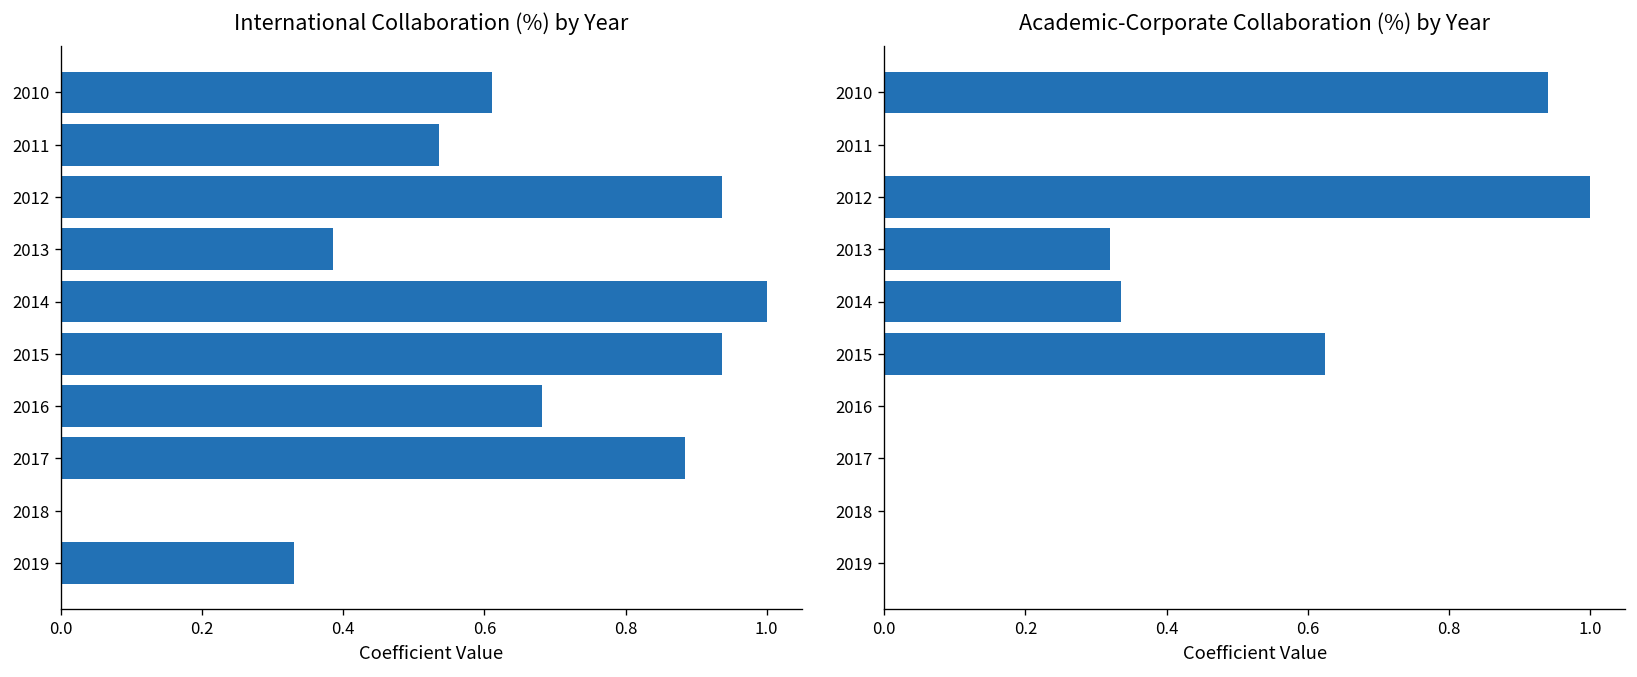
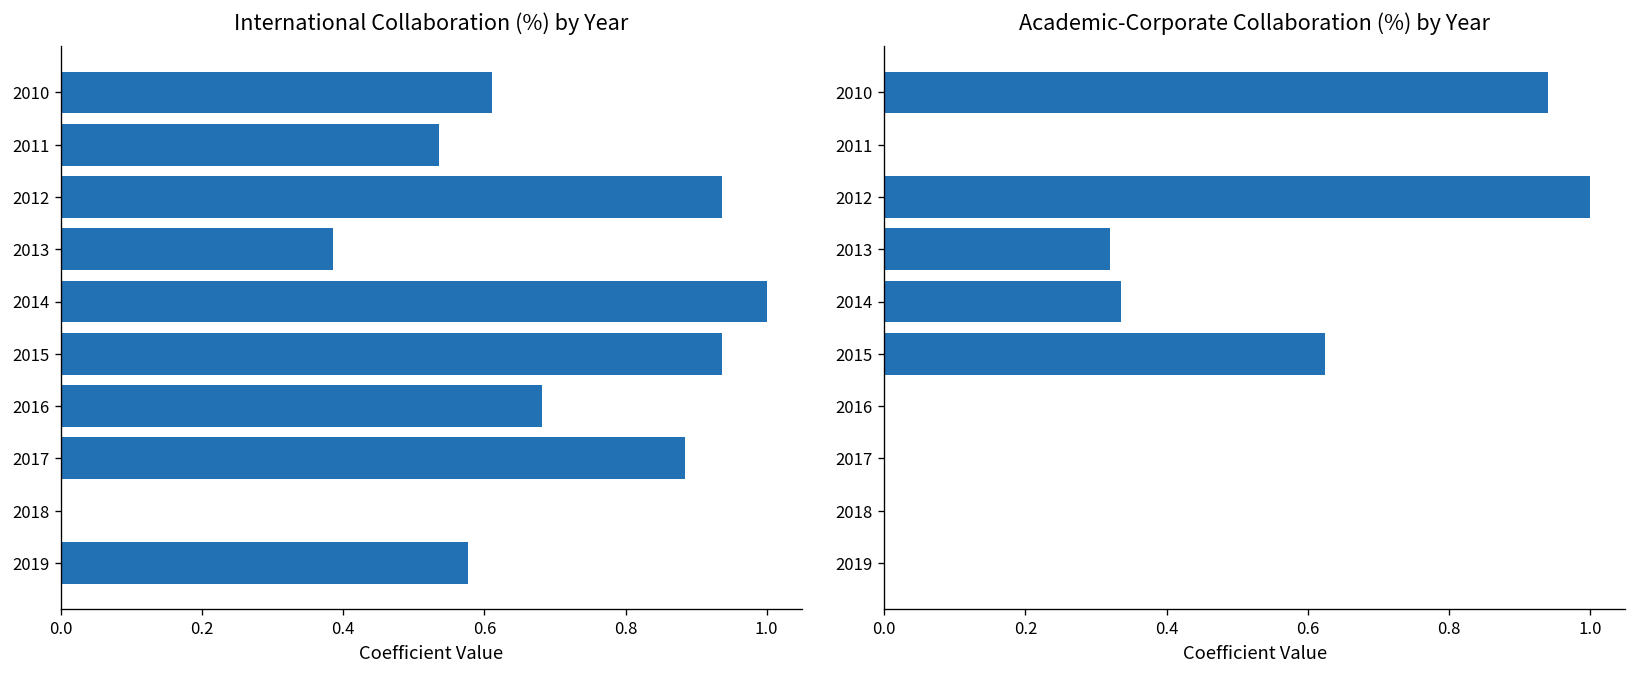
International Collaboration (%) by Year, 2019: 0.33 -> 0.58
